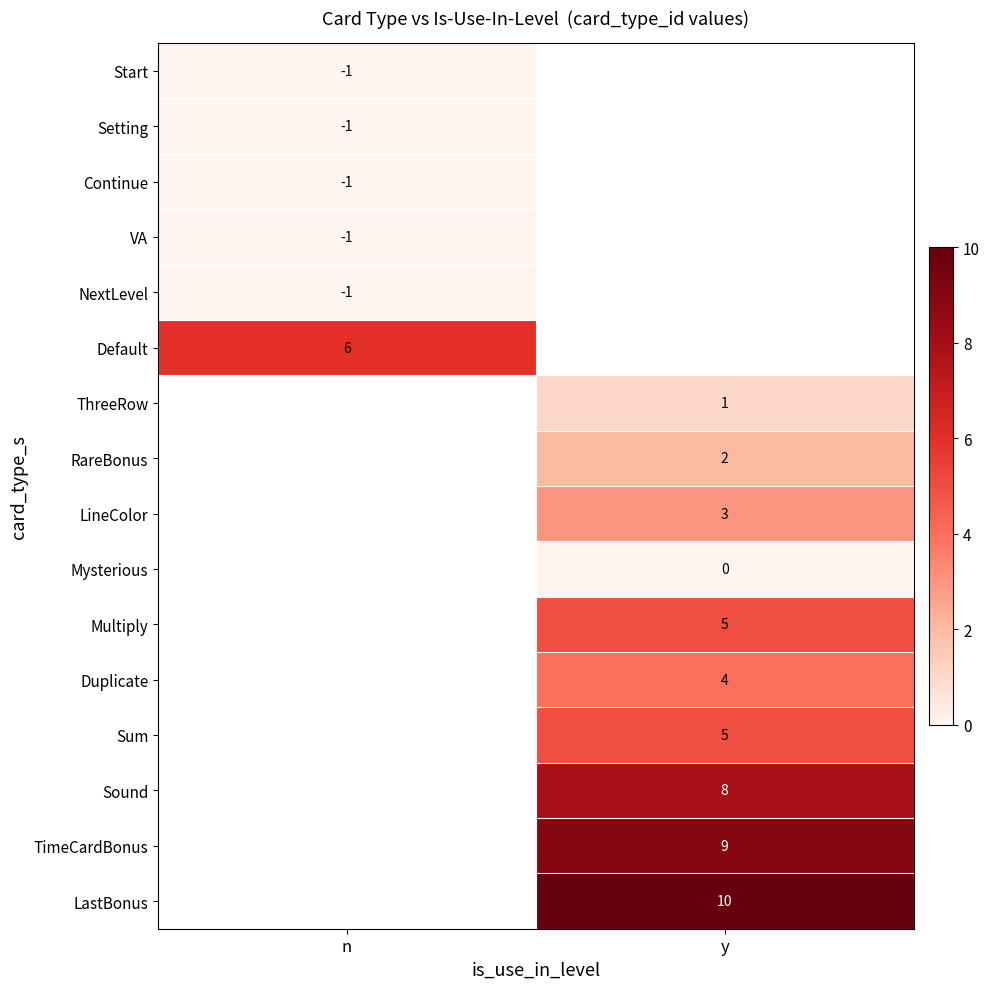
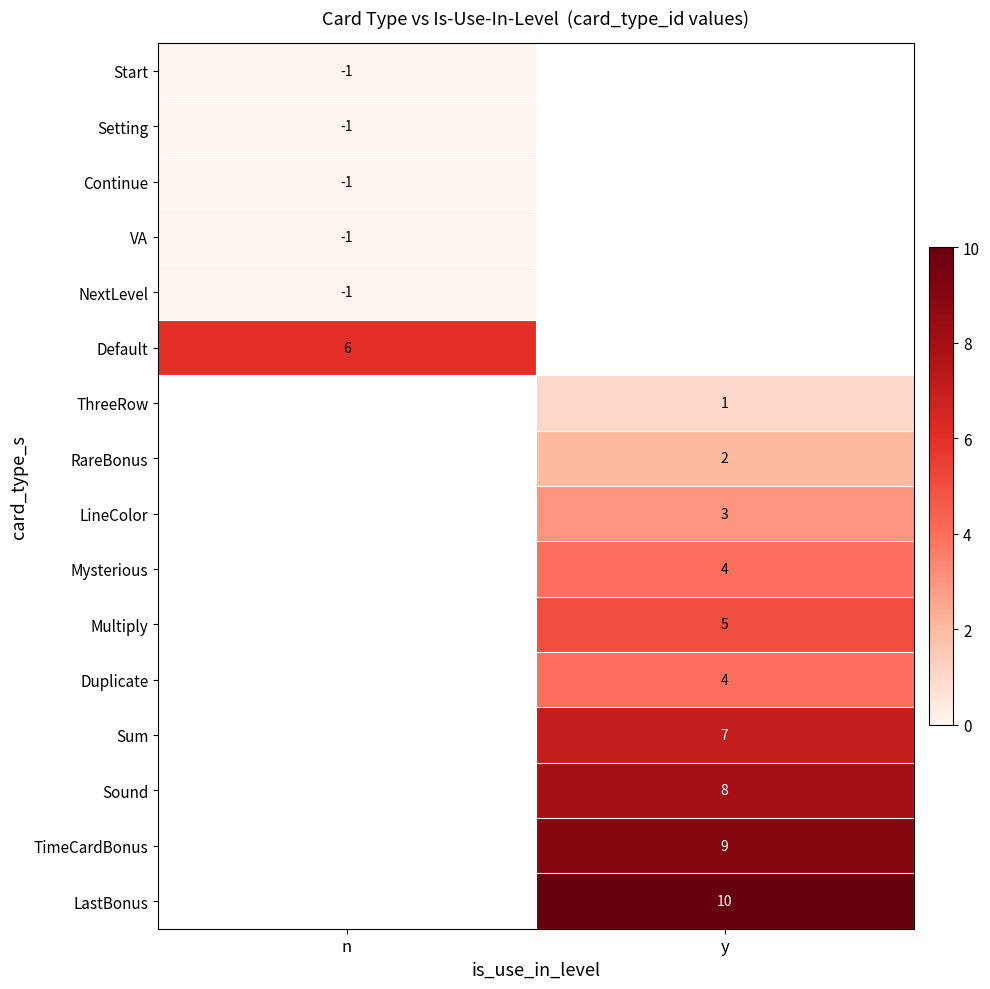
Mysterious, y: 0 -> 4
Sum, y: 5 -> 7
